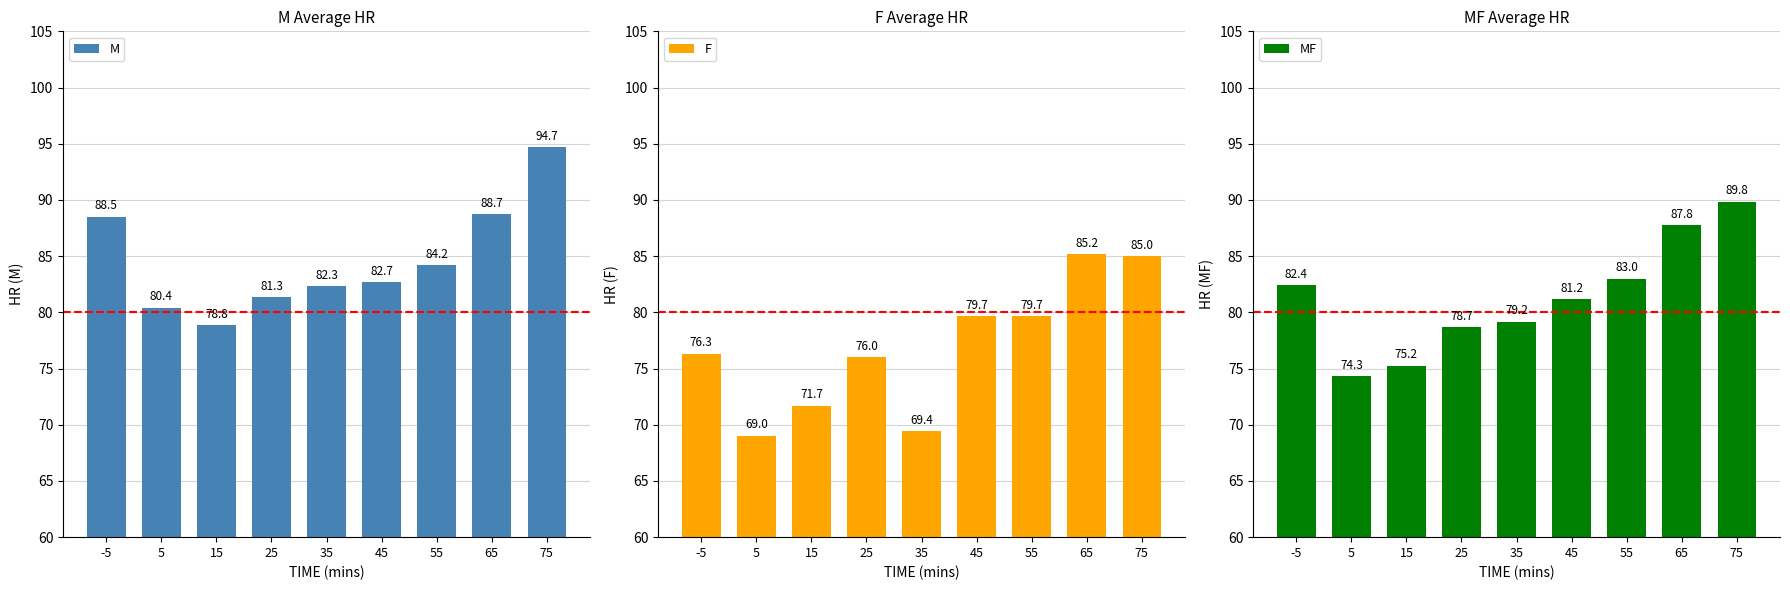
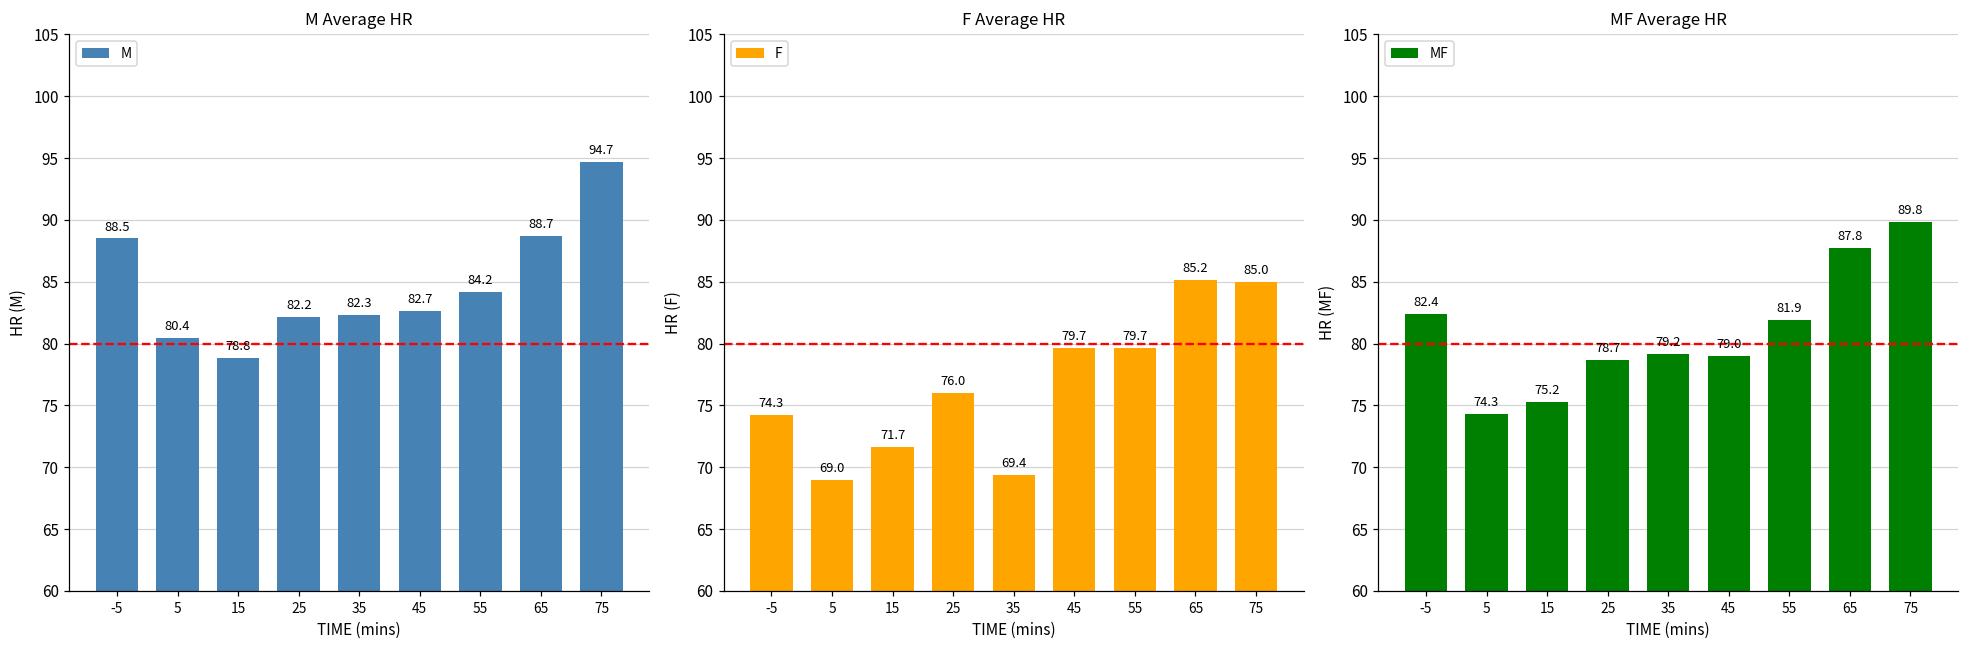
M Average HR, 25: 81.3 -> 82.2
F Average HR, -5: 76.3 -> 74.3
MF Average HR, 45: 81.2 -> 79.0
MF Average HR, 55: 83.0 -> 81.9
